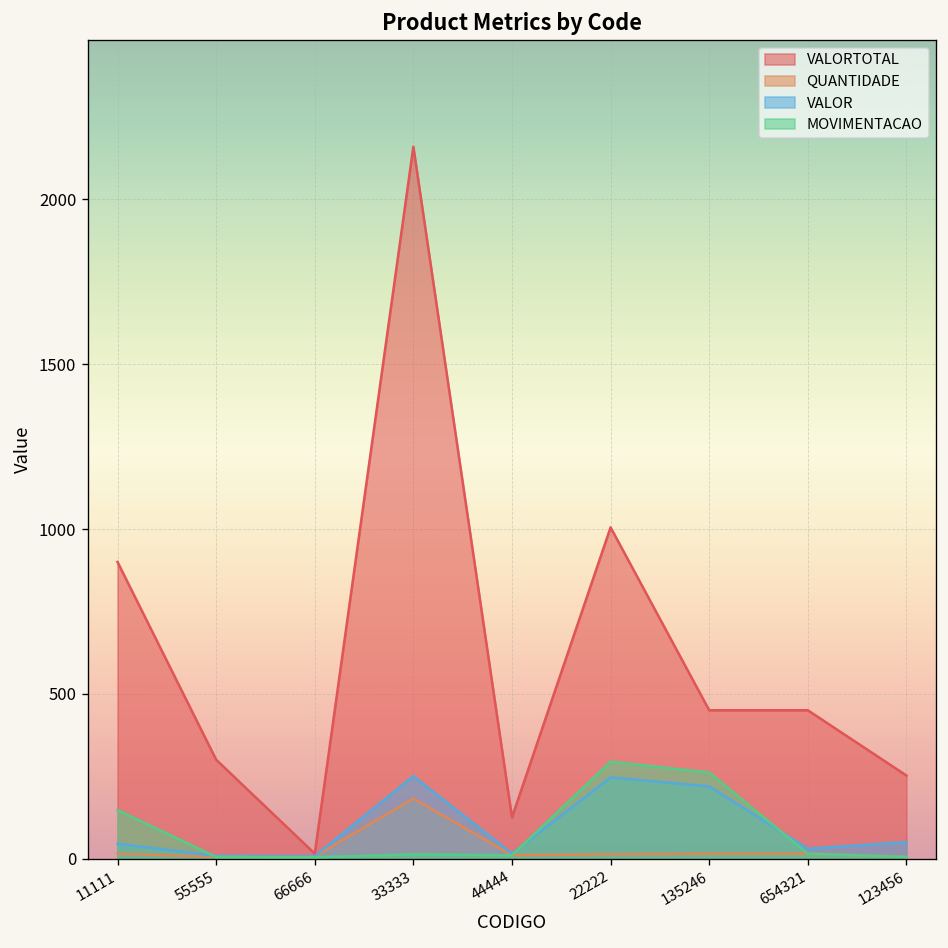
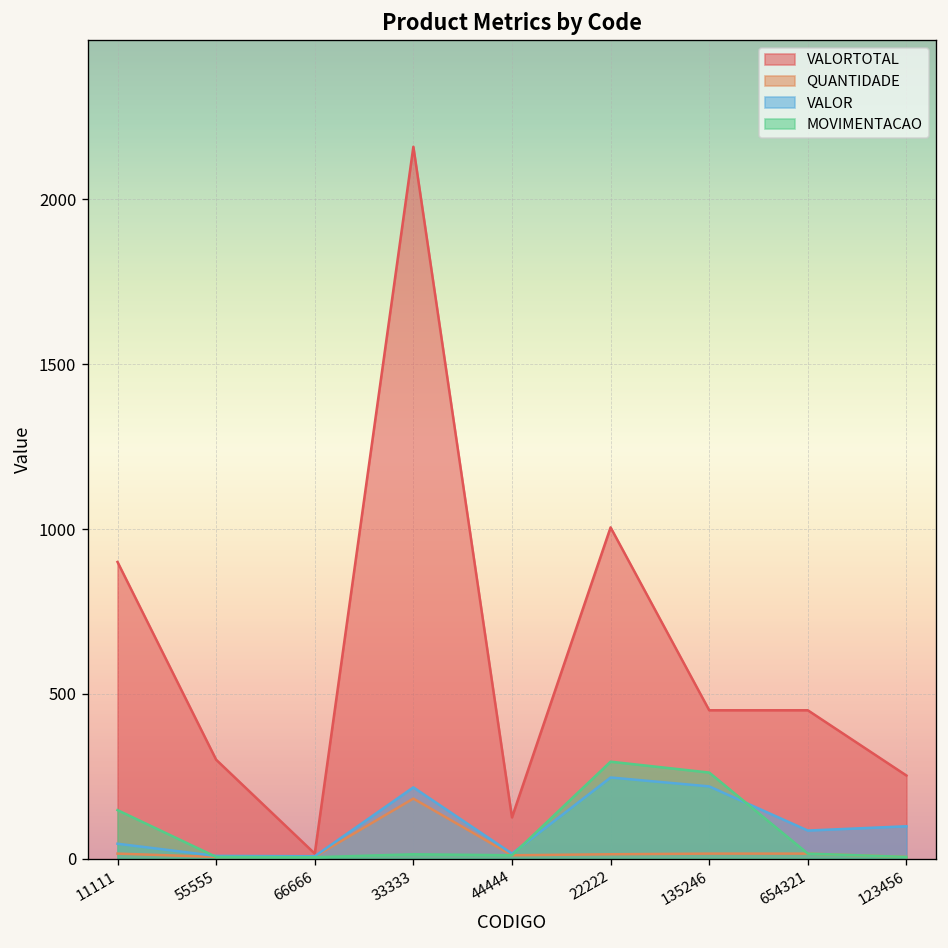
VALOR, 33333: 250 -> 220
VALOR, 654321: 30 -> 90
VALOR, 123456: 50 -> 100
